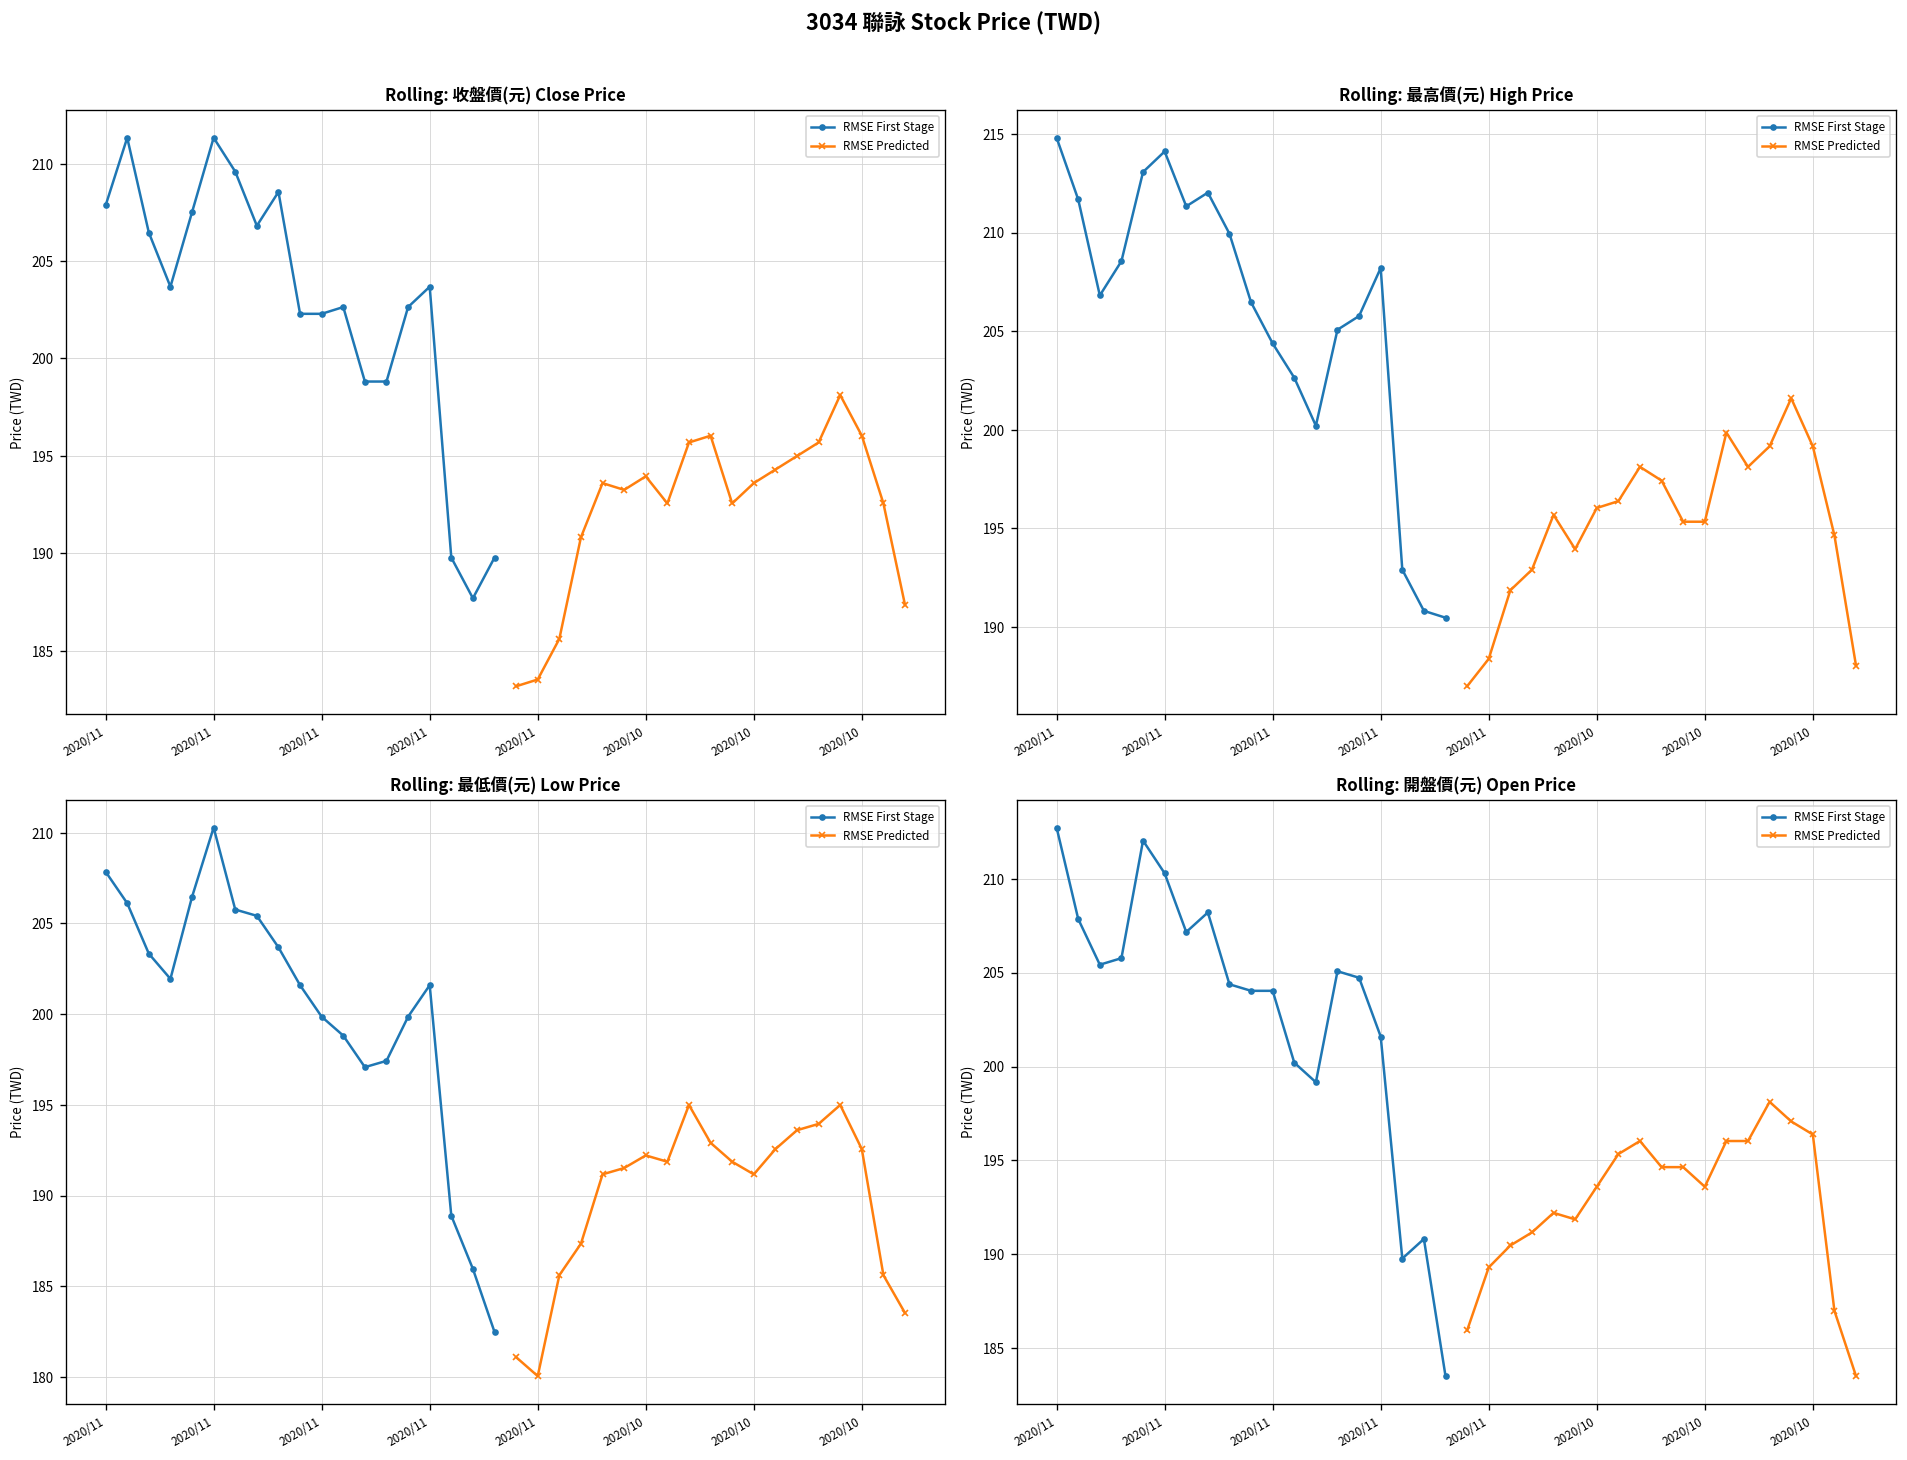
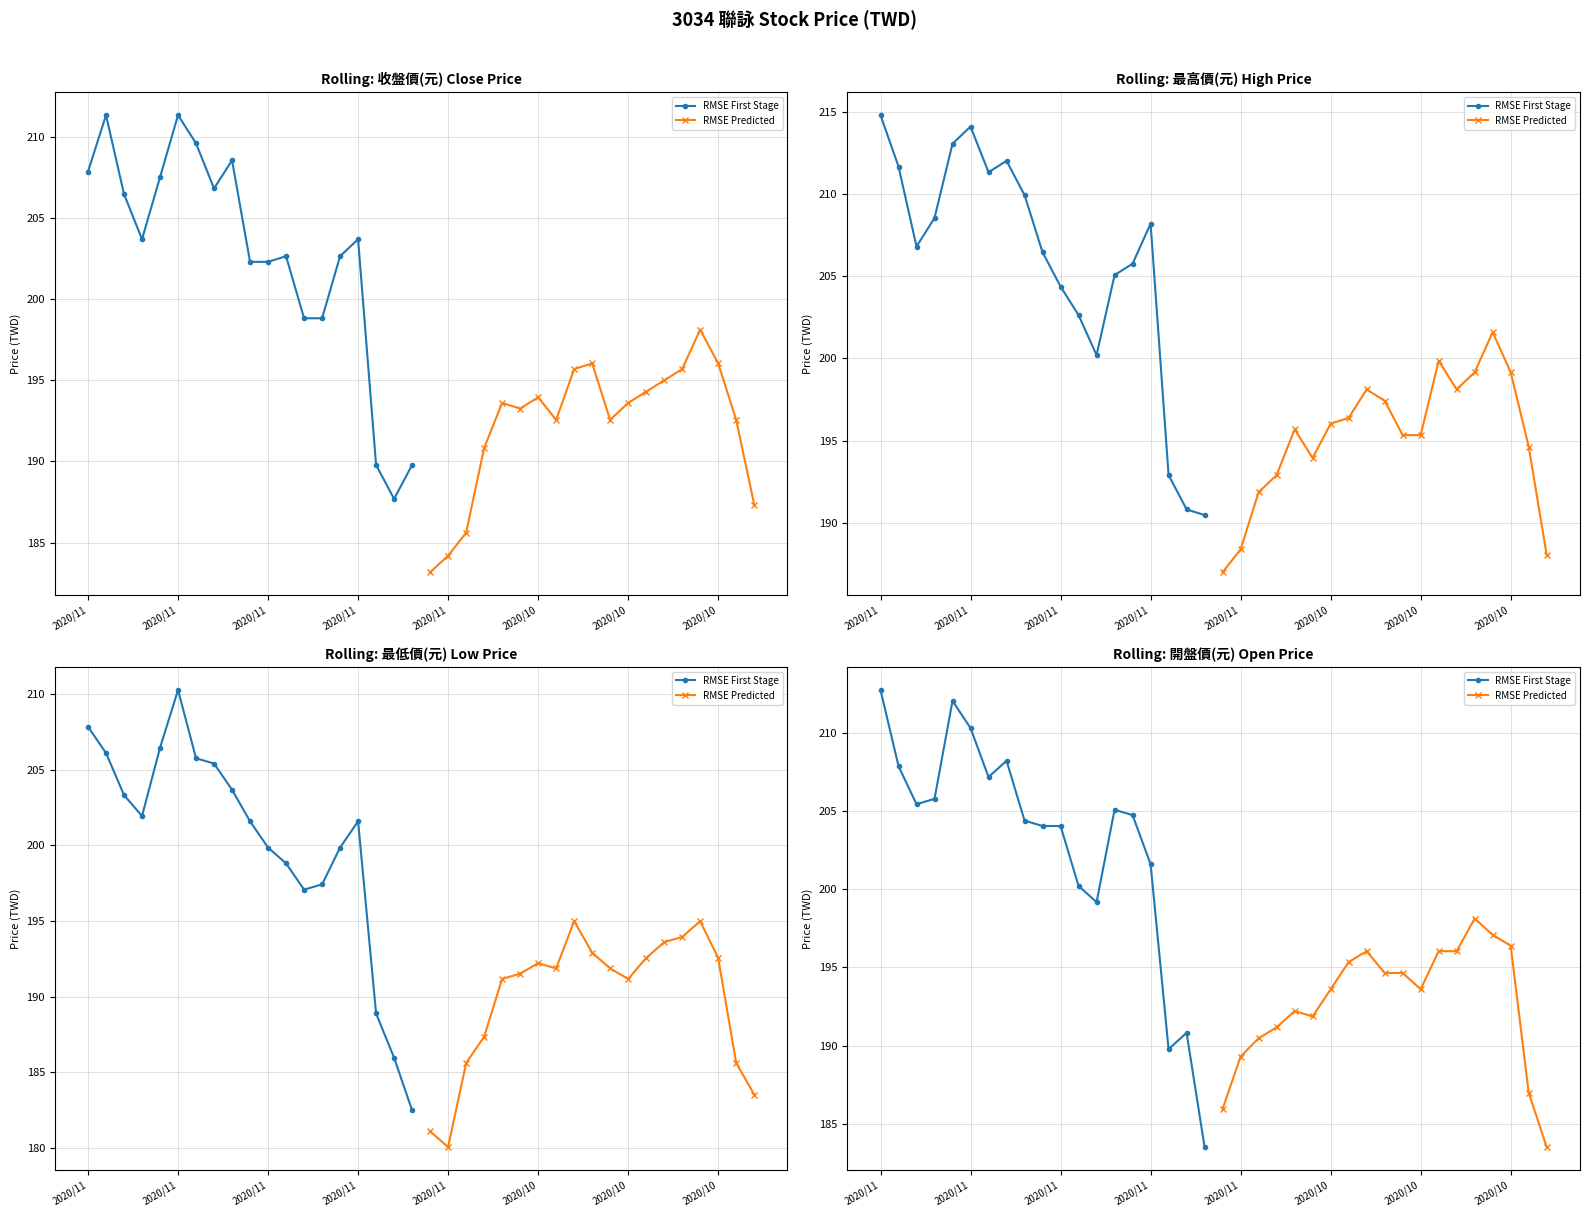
Rolling: 收盤價(元) Close Price, RMSE Predicted, 2020/11: 183.5 -> 184.2
